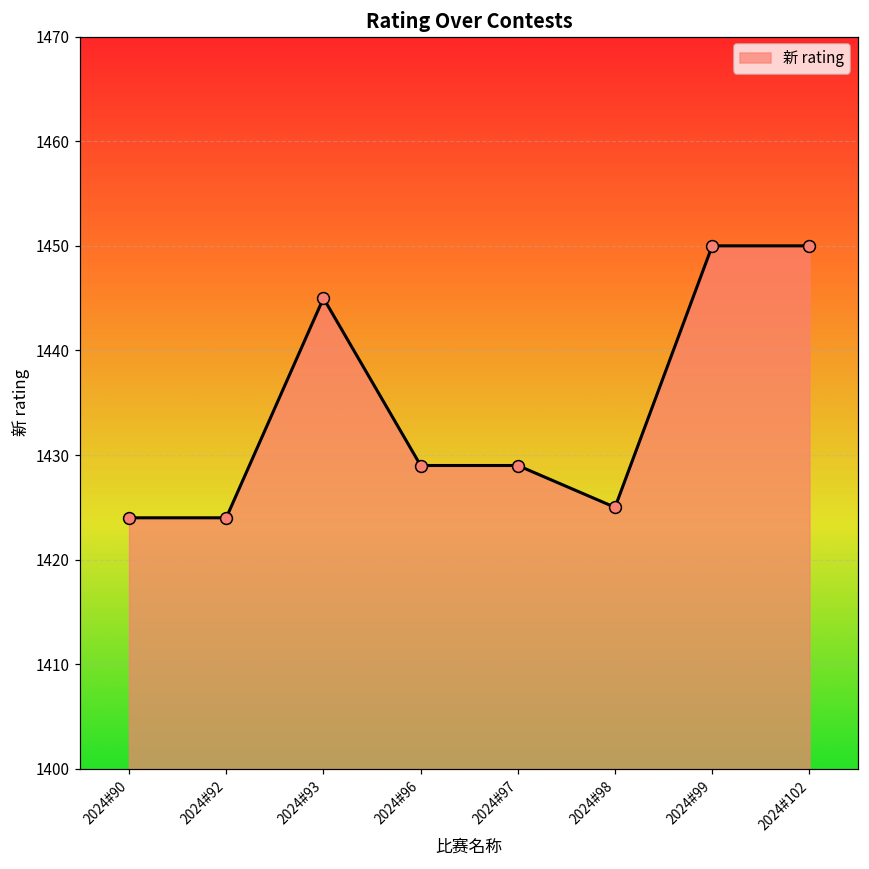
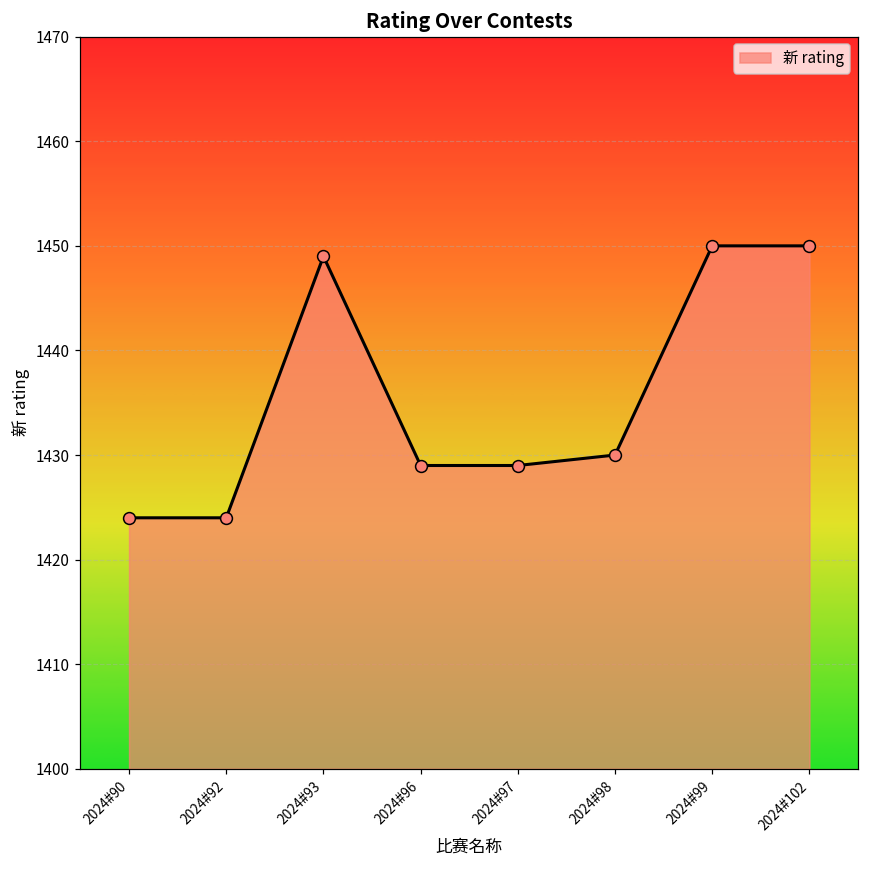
2024#93: 1445 -> 1449
2024#98: 1425 -> 1430
